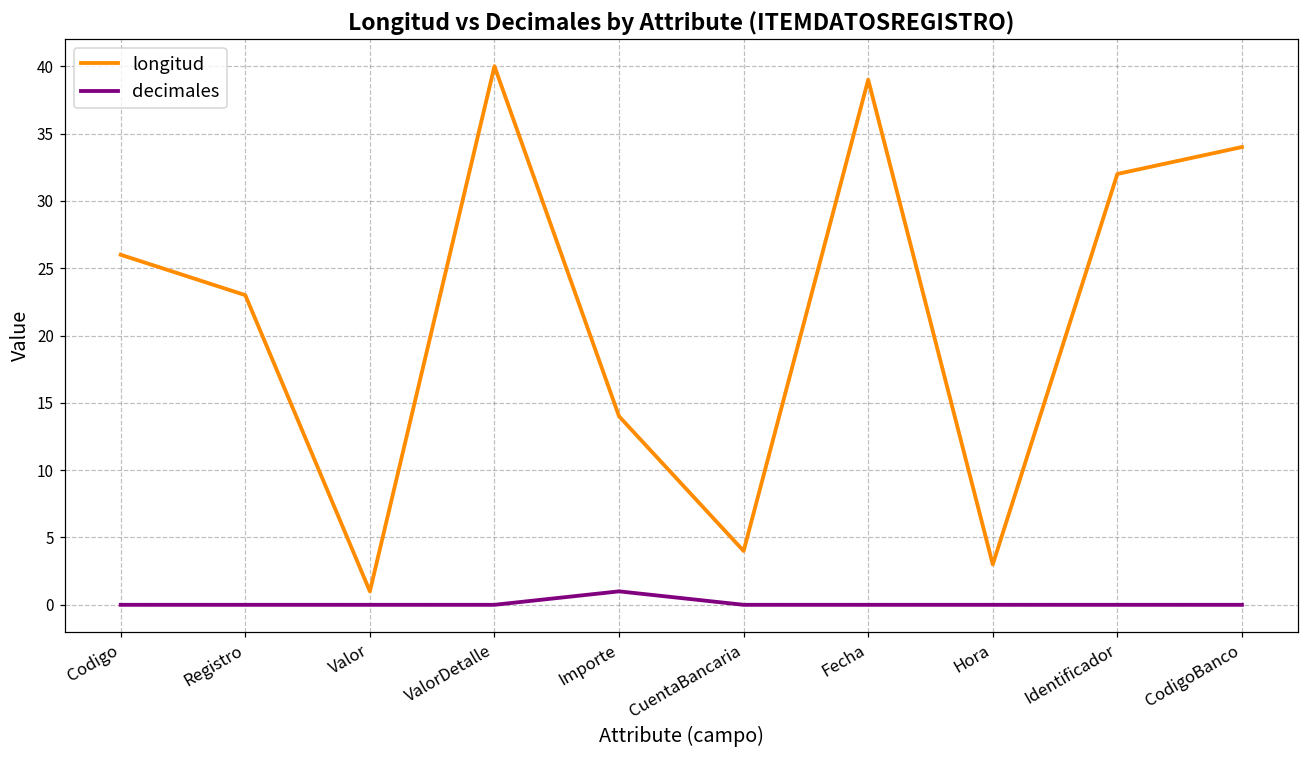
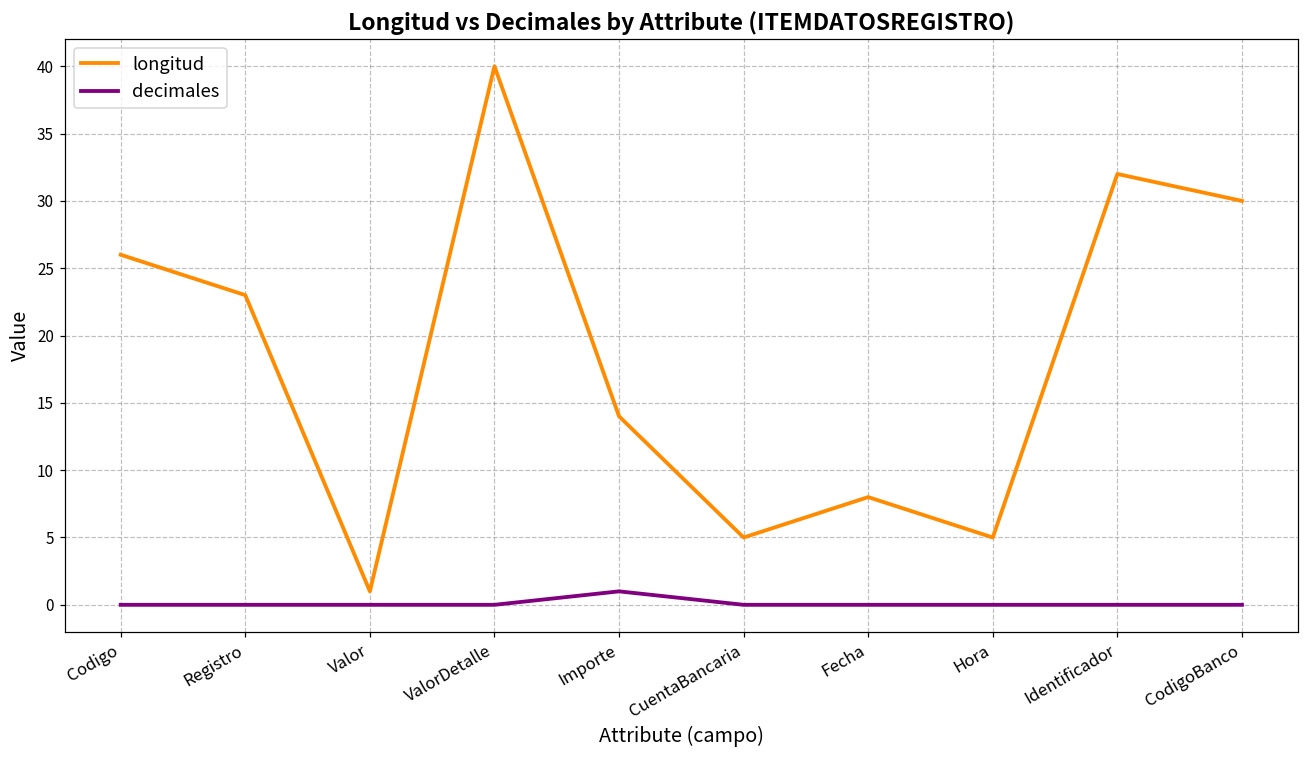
longitud, CuentaBancaria: 4 -> 5
longitud, Fecha: 39 -> 8
longitud, Hora: 3 -> 5
longitud, CodigoBanco: 34 -> 30
